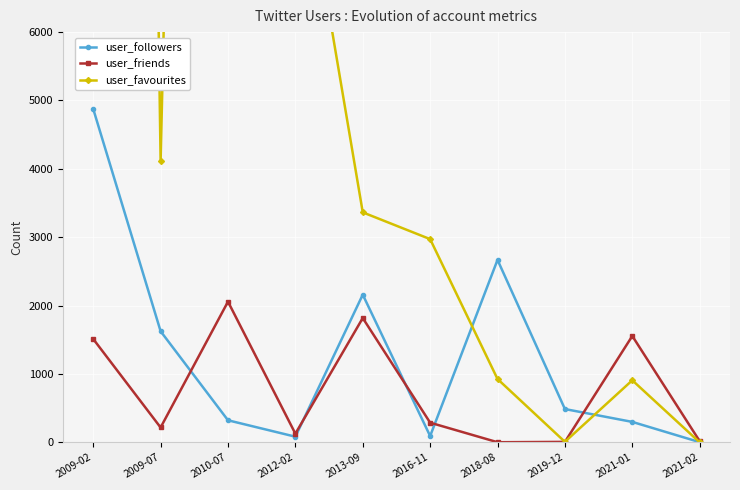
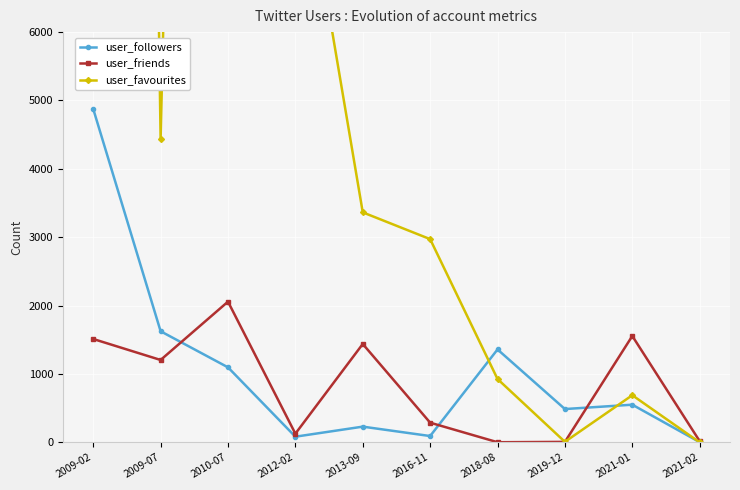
user_friends, 2009-07: 200 -> 1200
user_favourites, 2009-07: 4100 -> 4400
user_followers, 2010-07: 300 -> 1100
user_followers, 2013-09: 2200 -> 200
user_friends, 2013-09: 1800 -> 1400
user_followers, 2018-08: 2700 -> 1400
user_followers, 2021-01: 300 -> 600
user_favourites, 2021-01: 900 -> 700
